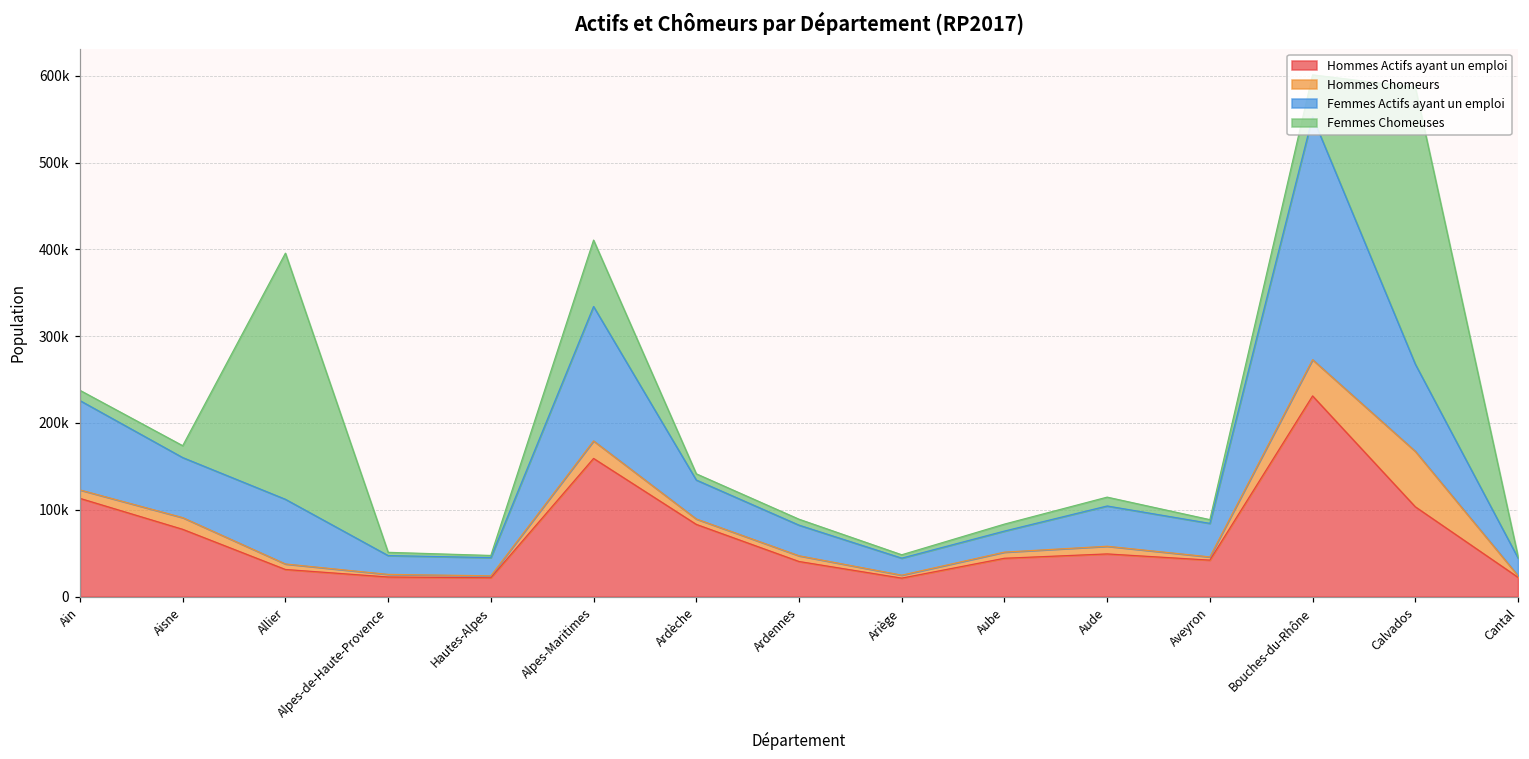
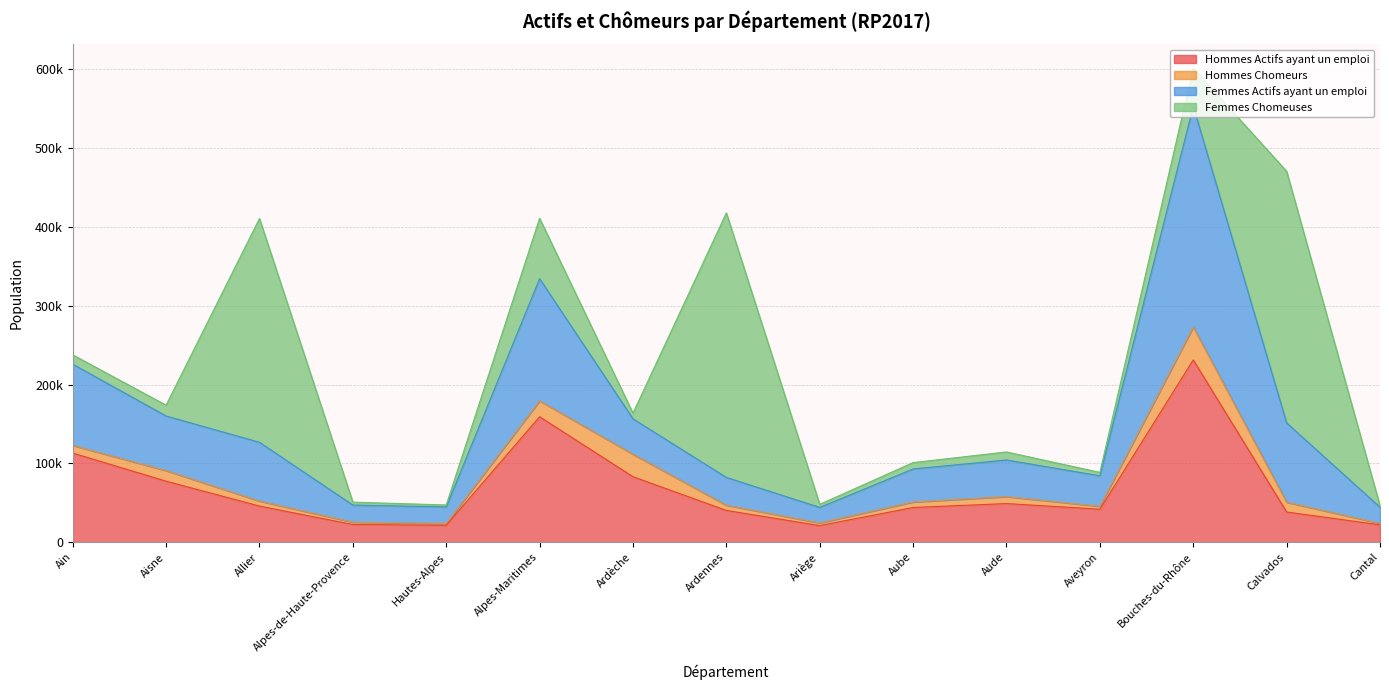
Hommes Actifs ayant un emploi, Allier: 30000 -> 50000
Hommes Chomeurs, Ardèche: 10000 -> 30000
Femmes Chomeuses, Ardennes: 10000 -> 340000
Femmes Actifs ayant un emploi, Aube: 20000 -> 40000
Hommes Actifs ayant un emploi, Calvados: 100000 -> 40000
Hommes Chomeurs, Calvados: 60000 -> 10000
